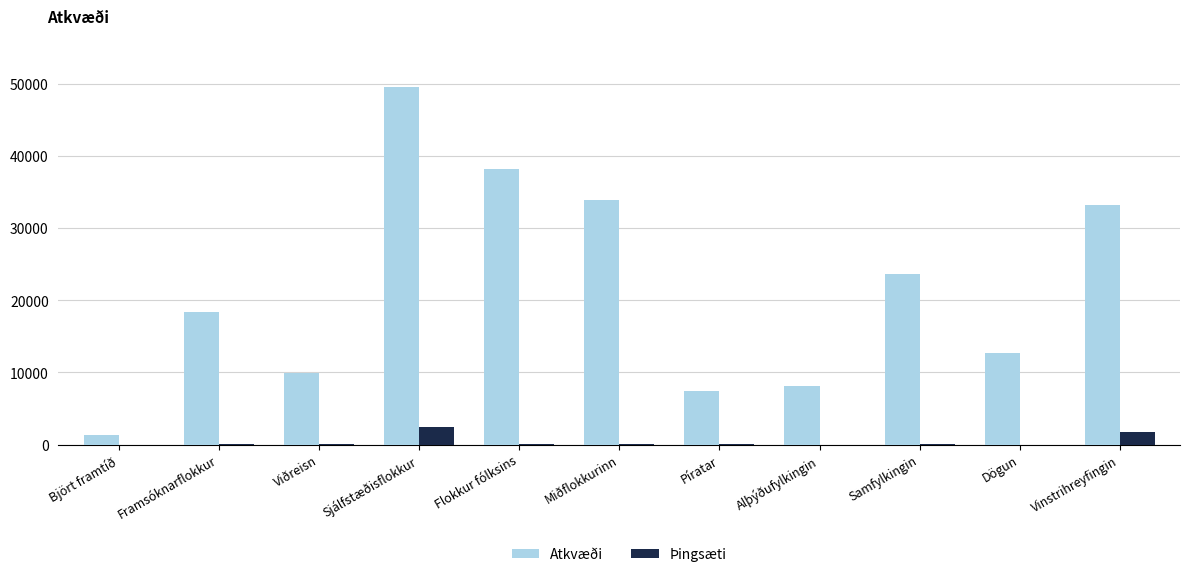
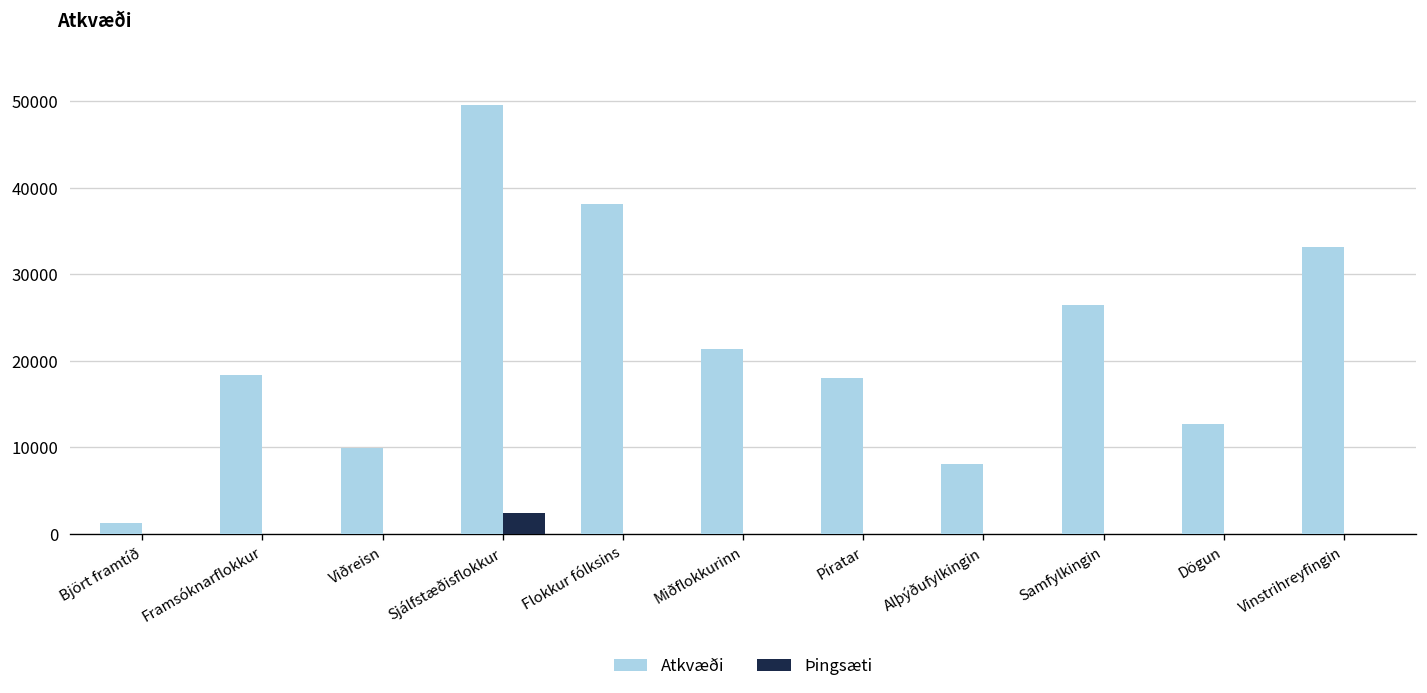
Atkvæði, Miðflokkurinn: 34000 -> 21000
Atkvæði, Píratar: 7000 -> 18000
Atkvæði, Samfylkingin: 24000 -> 26000
Þingsæti, Vinstrihreyfingin: 2000 -> 0
